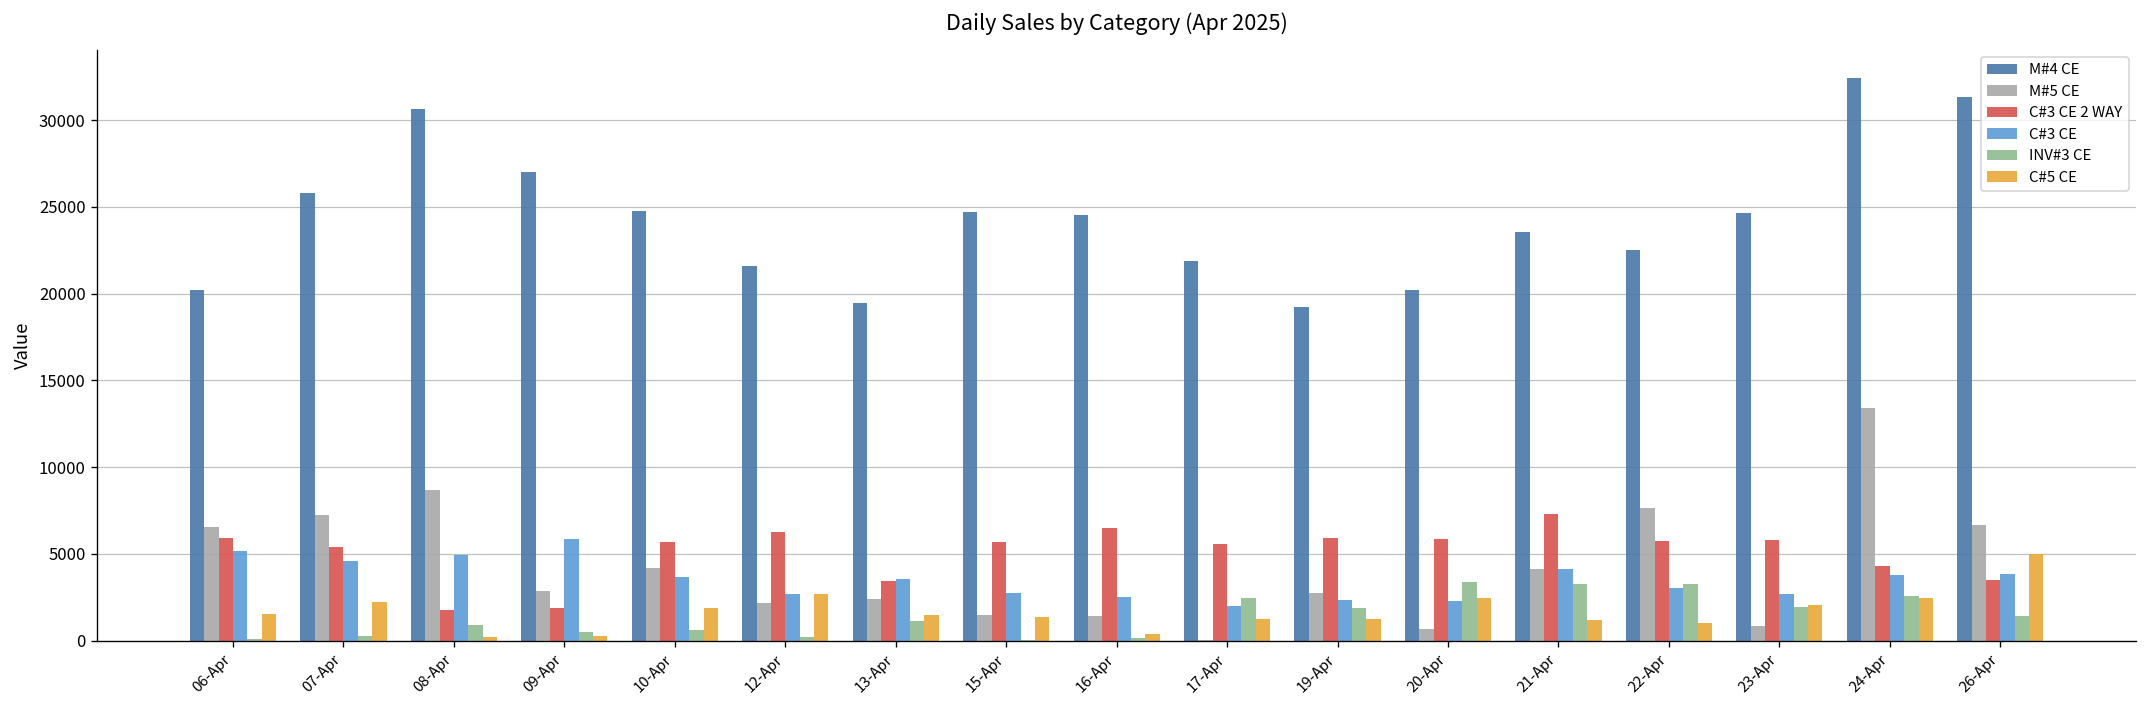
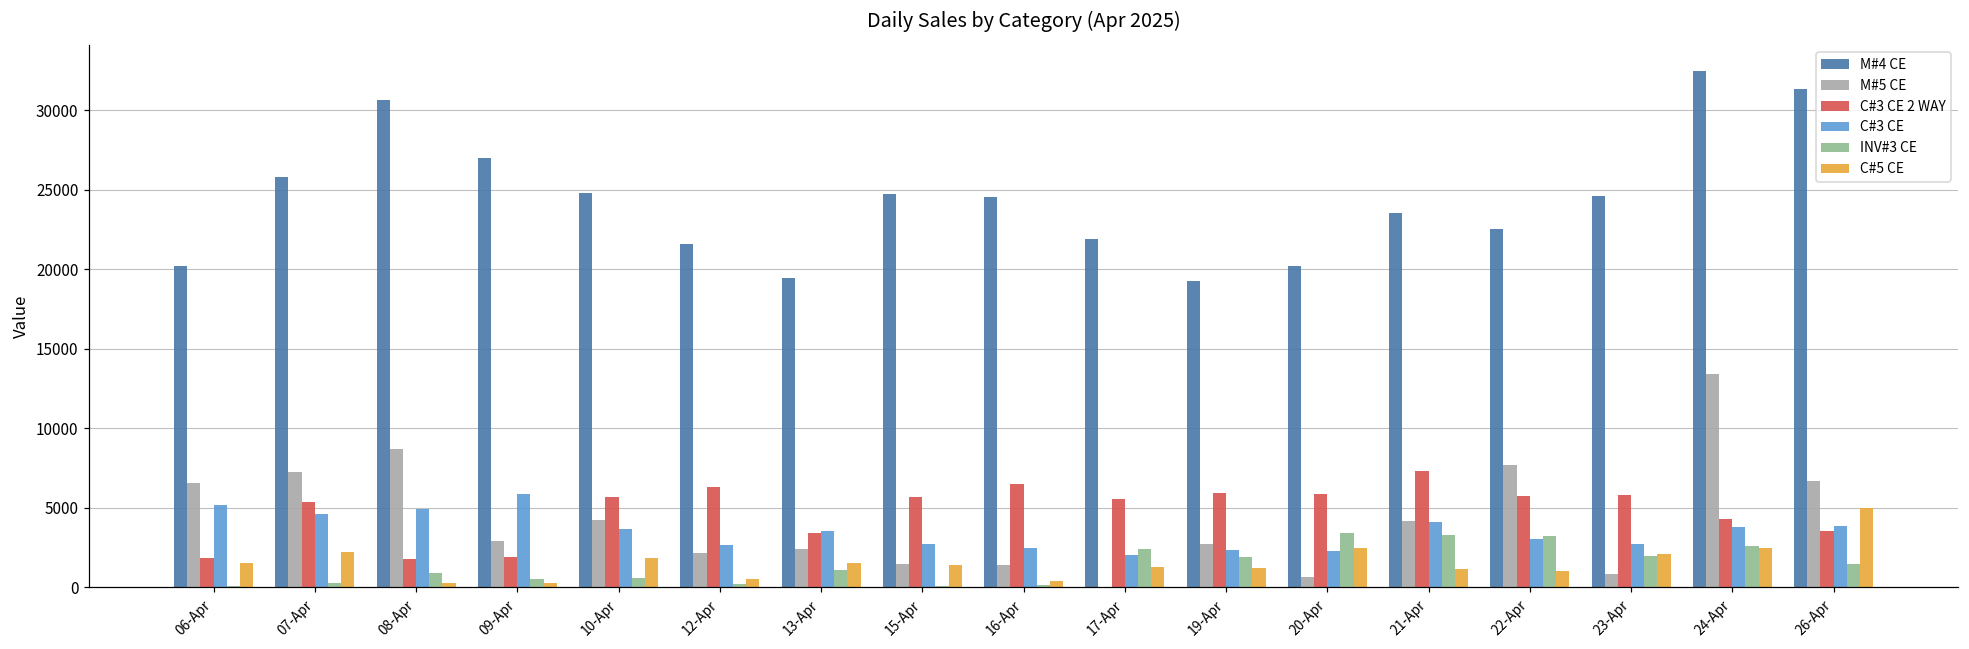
C#3 CE 2 WAY, 06-Apr: 5900 -> 1900
C#5 CE, 12-Apr: 2700 -> 500
